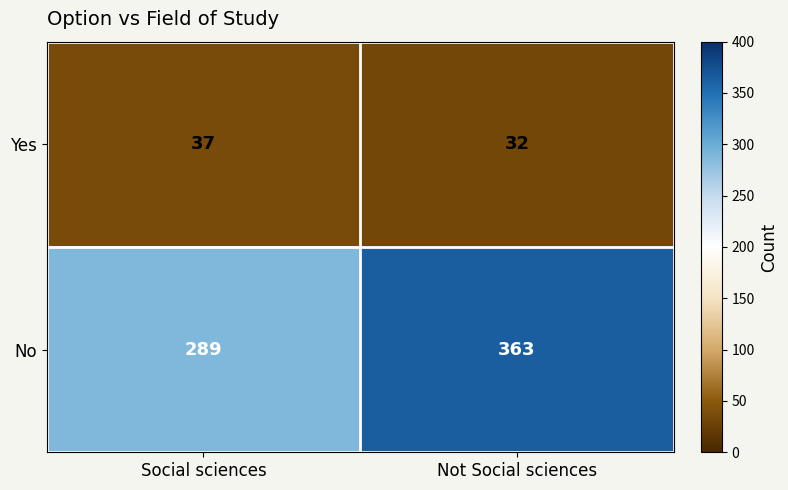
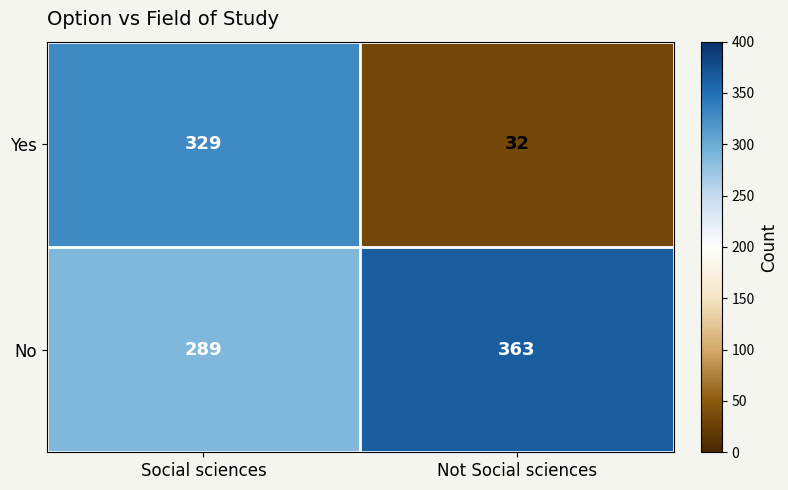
Yes, Social sciences: 37 -> 329
